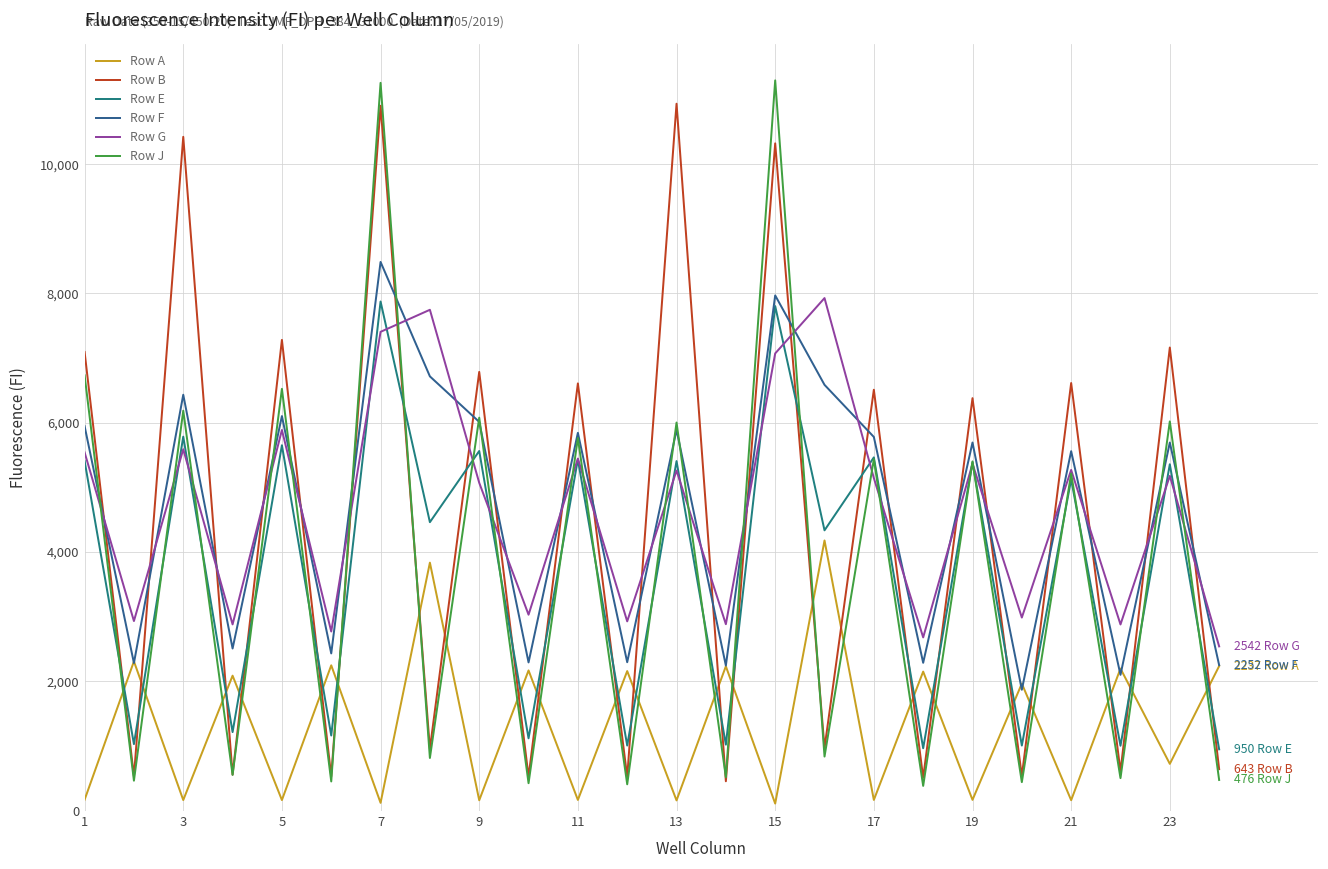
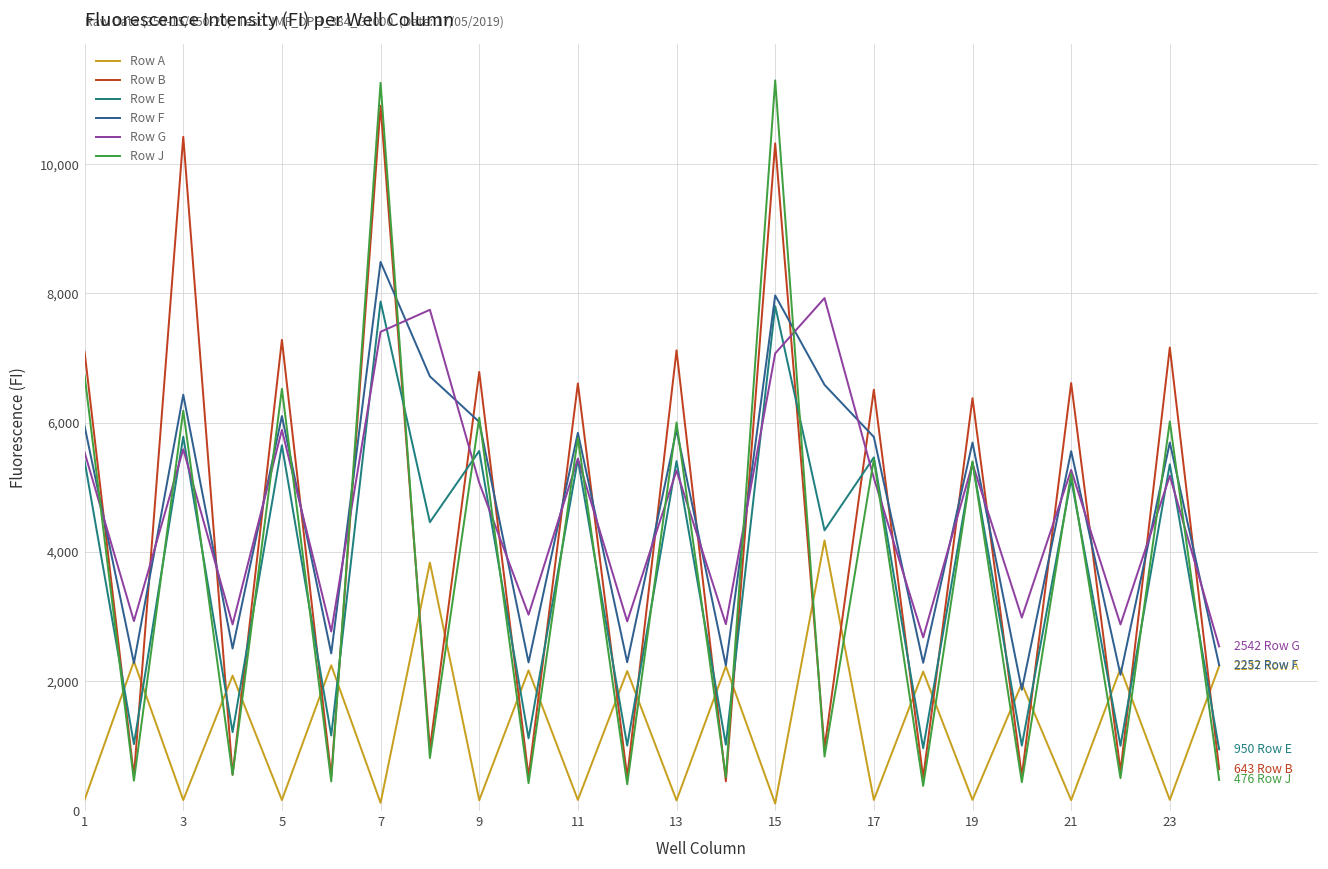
Row B, 13: 10,900 -> 7,100
Row A, 23: 700 -> 200
